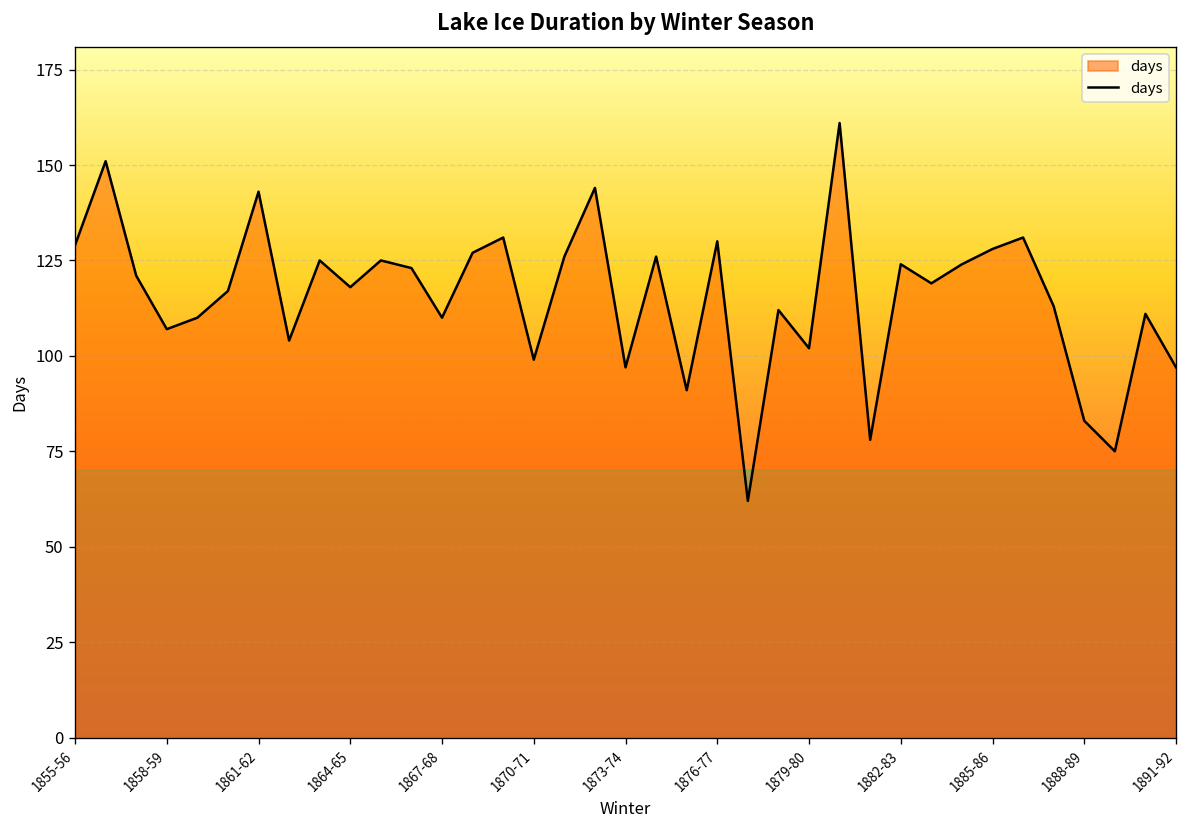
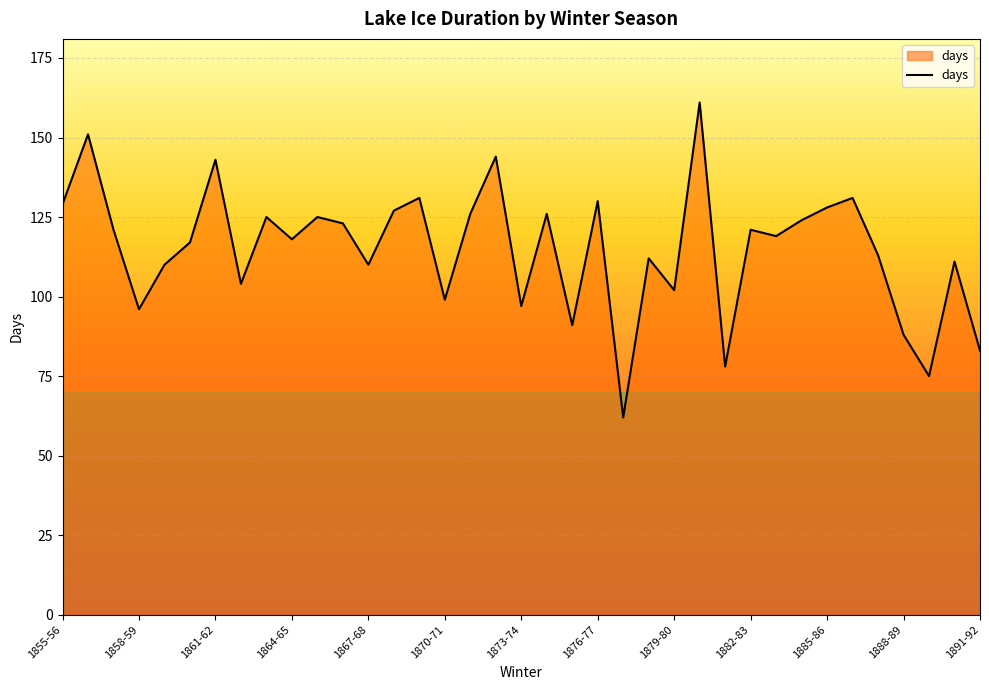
1858-59: 107 -> 96
1882-83: 124 -> 121
1888-89: 83 -> 88
1891-92: 97 -> 83
